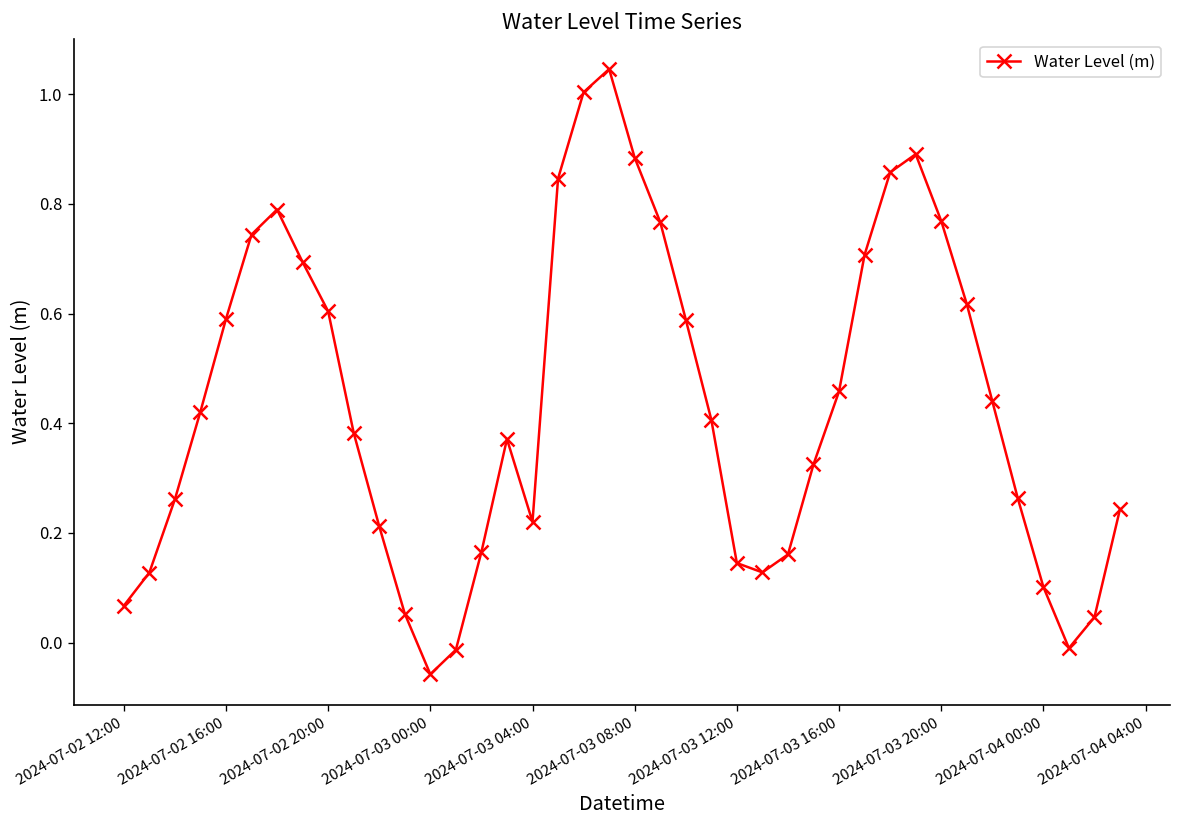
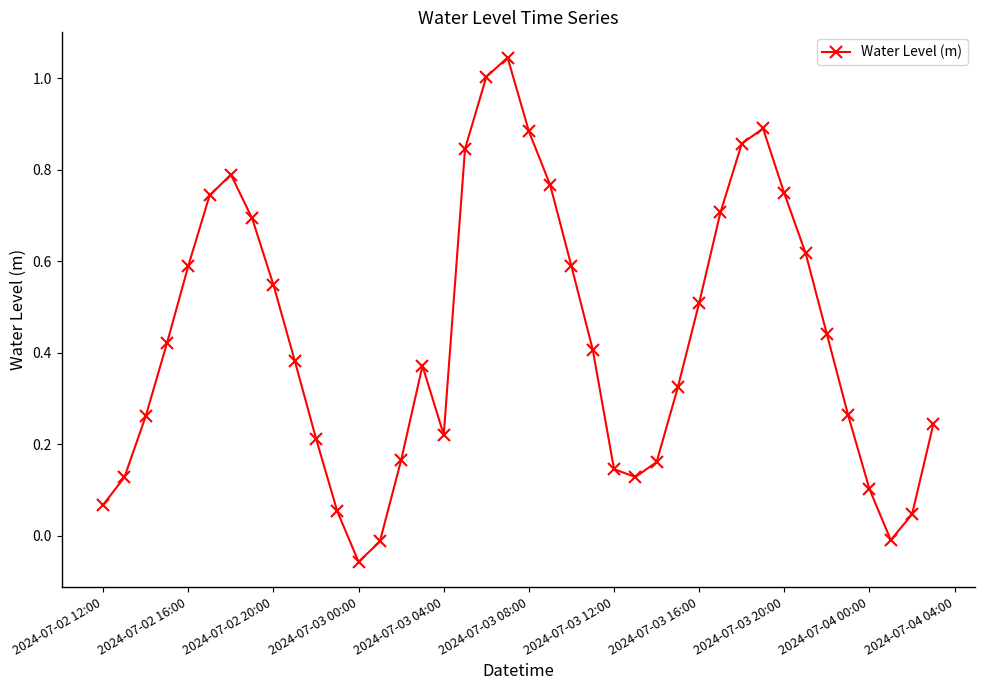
2024-07-02 20:00: 0.60 -> 0.55
2024-07-03 16:00: 0.46 -> 0.51
2024-07-03 20:00: 0.77 -> 0.75
